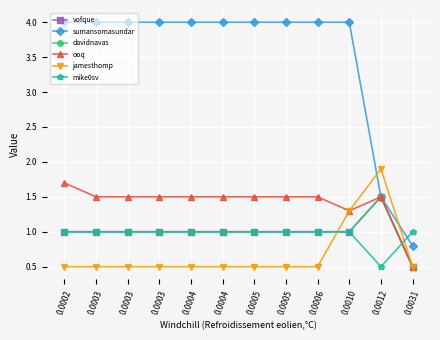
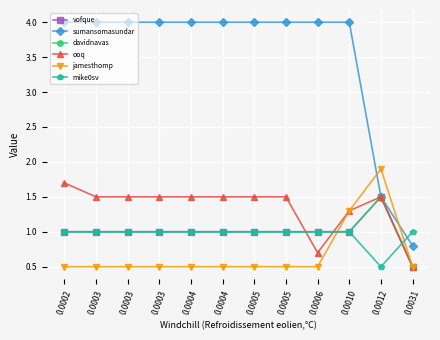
ooq, 0.0006: 1.5 -> 0.7
